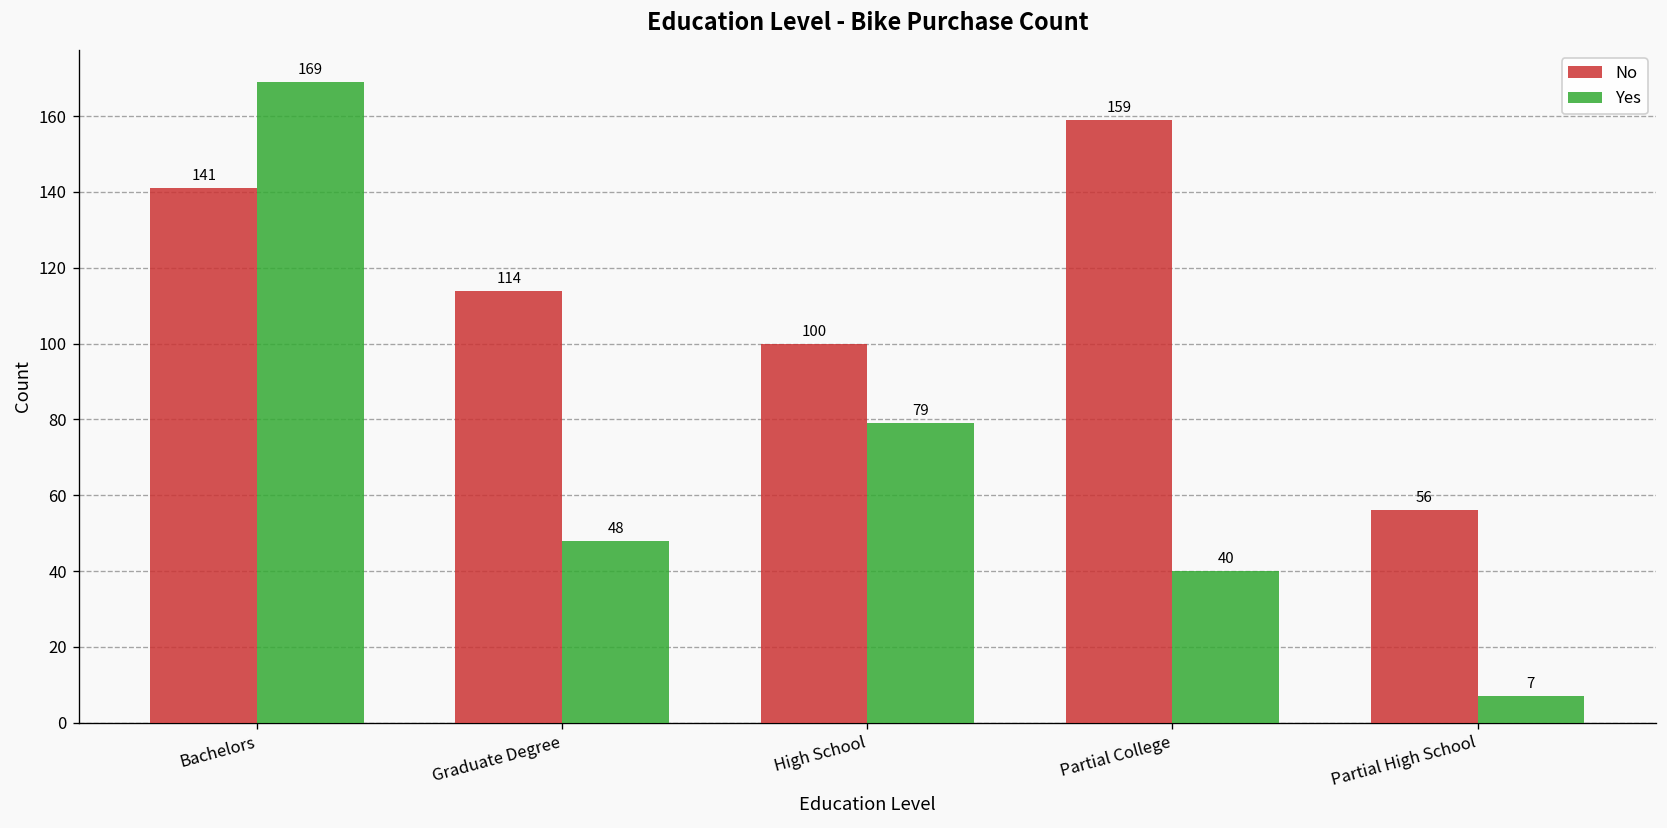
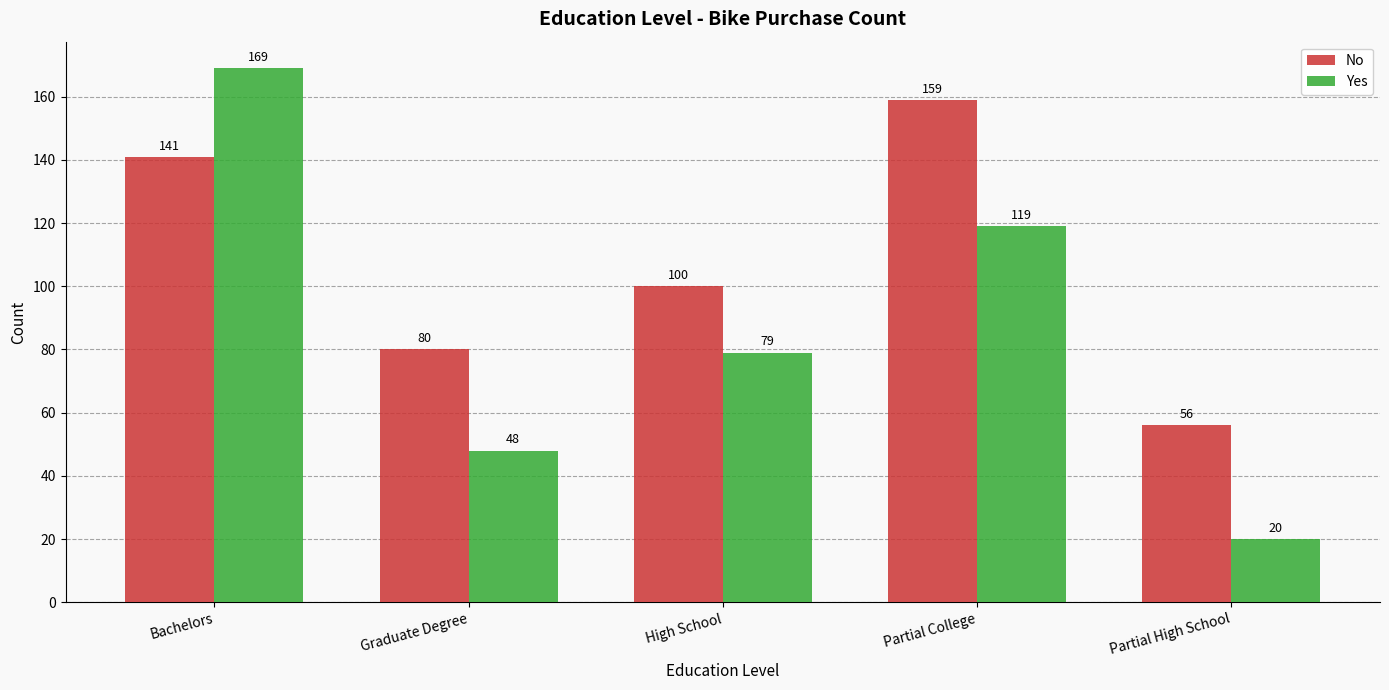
No, Graduate Degree: 114 -> 80
Yes, Partial College: 40 -> 119
Yes, Partial High School: 7 -> 20
